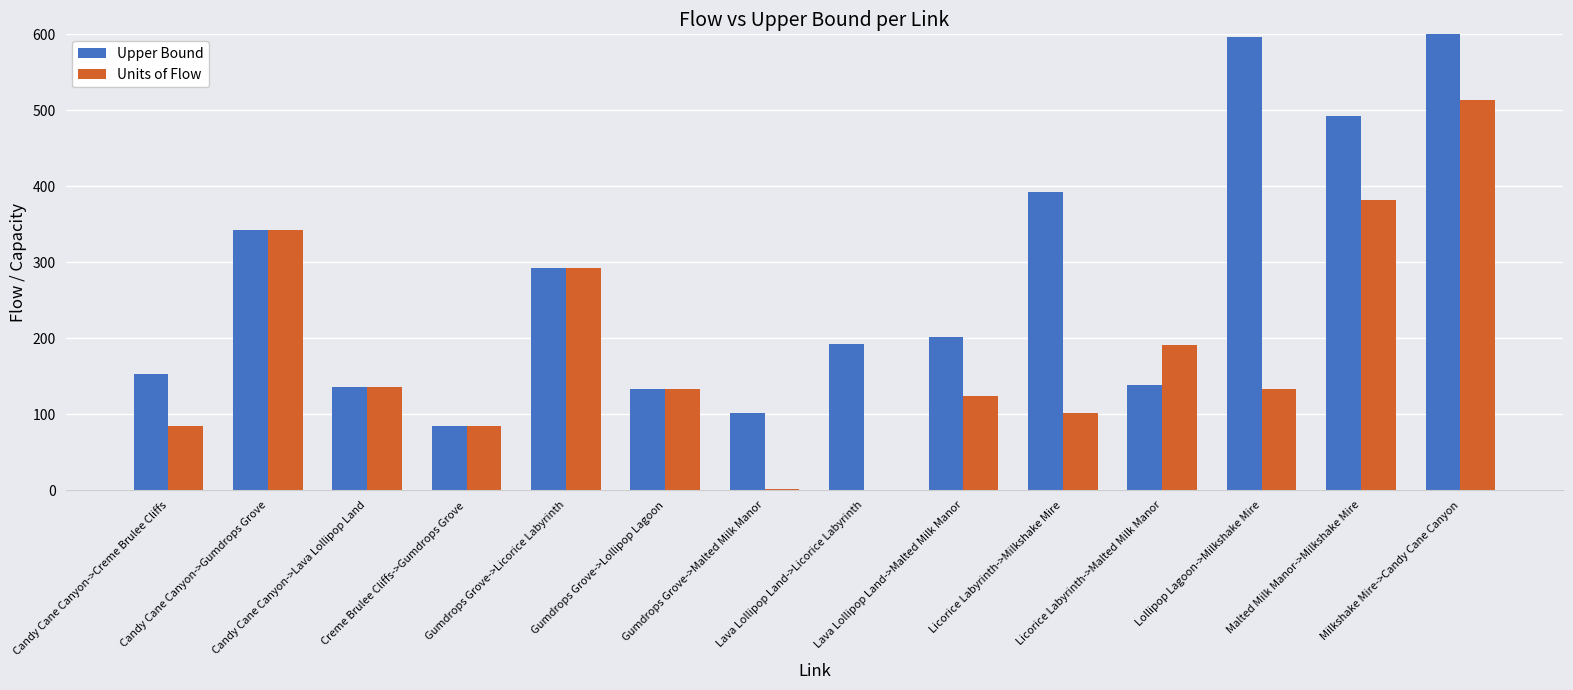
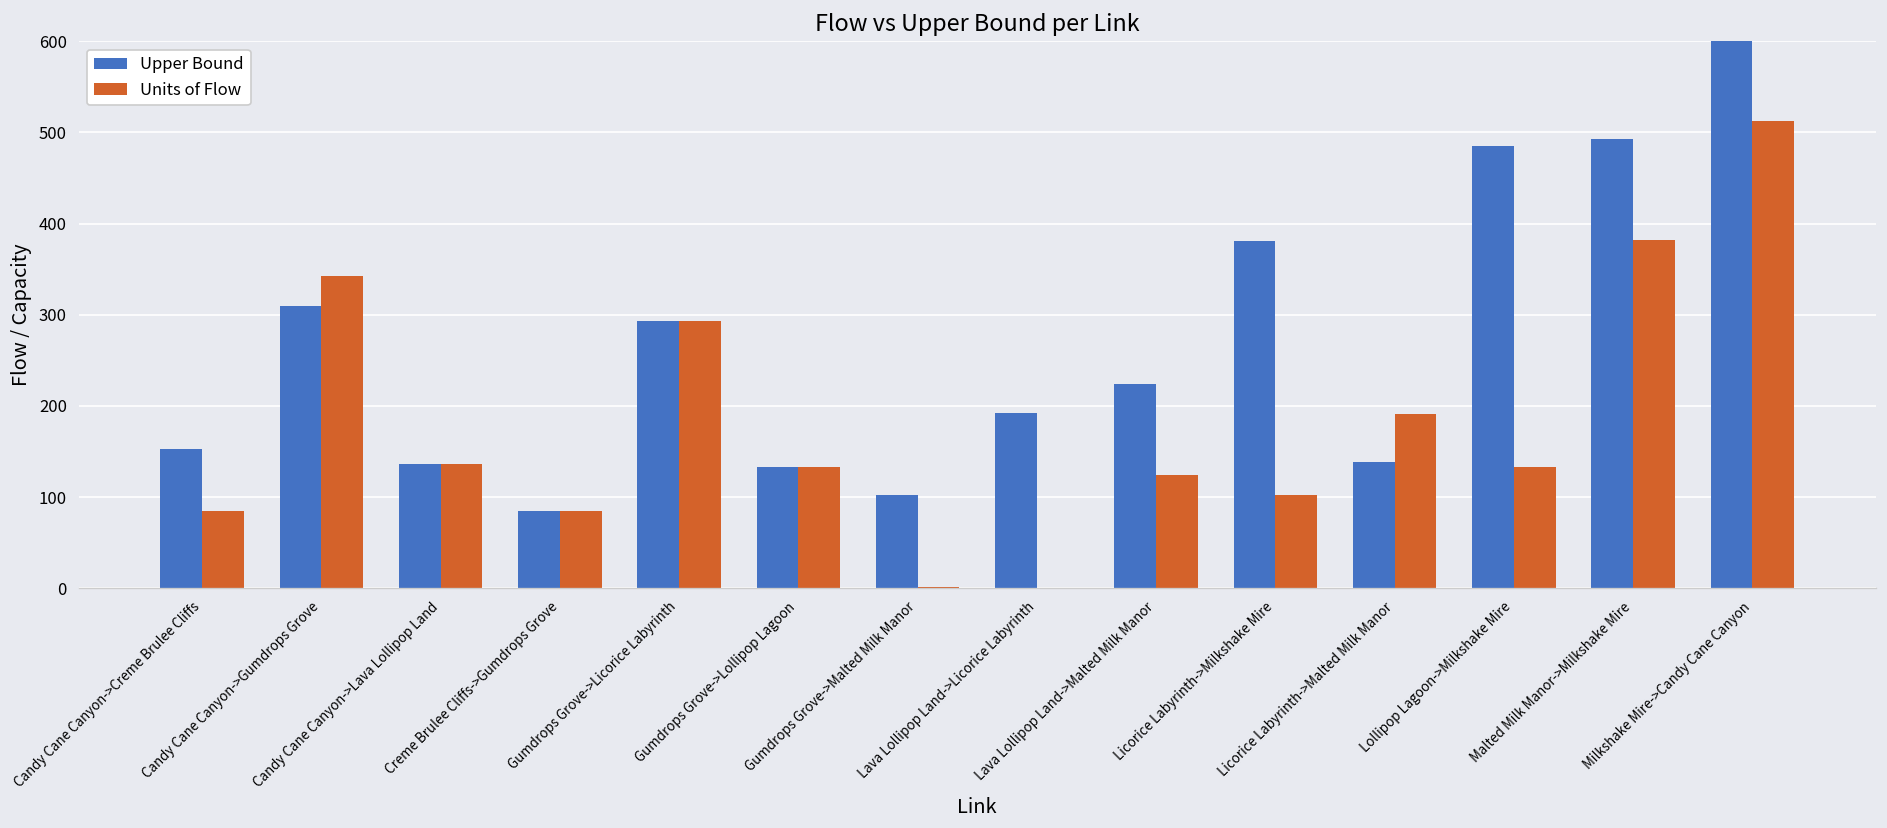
Upper Bound, Candy Cane Canyon->Gumdrops Grove: 340 -> 310
Upper Bound, Lava Lollipop Land->Malted Milk Manor: 200 -> 220
Upper Bound, Licorice Labyrinth->Milkshake Mire: 390 -> 380
Upper Bound, Lollipop Lagoon->Milkshake Mire: 600 -> 490
